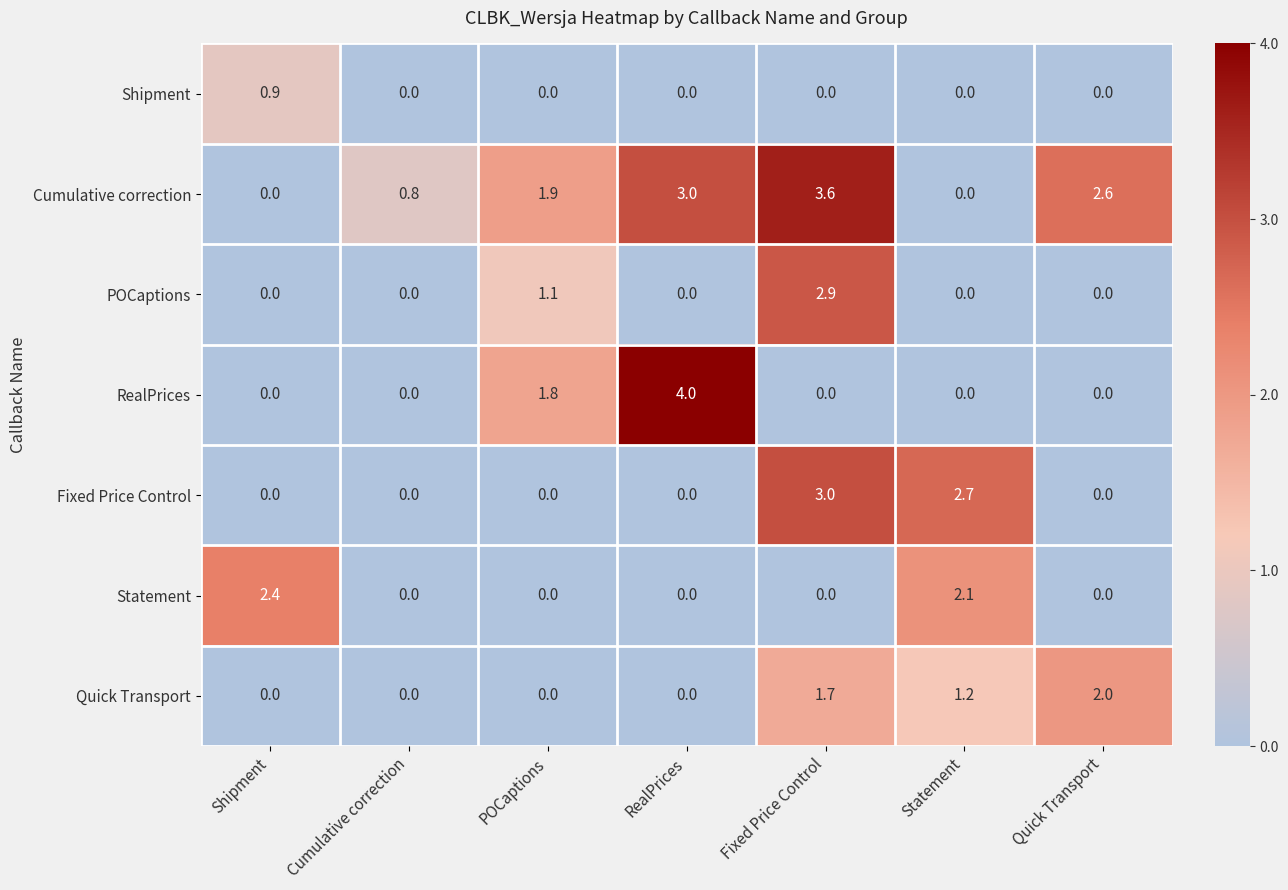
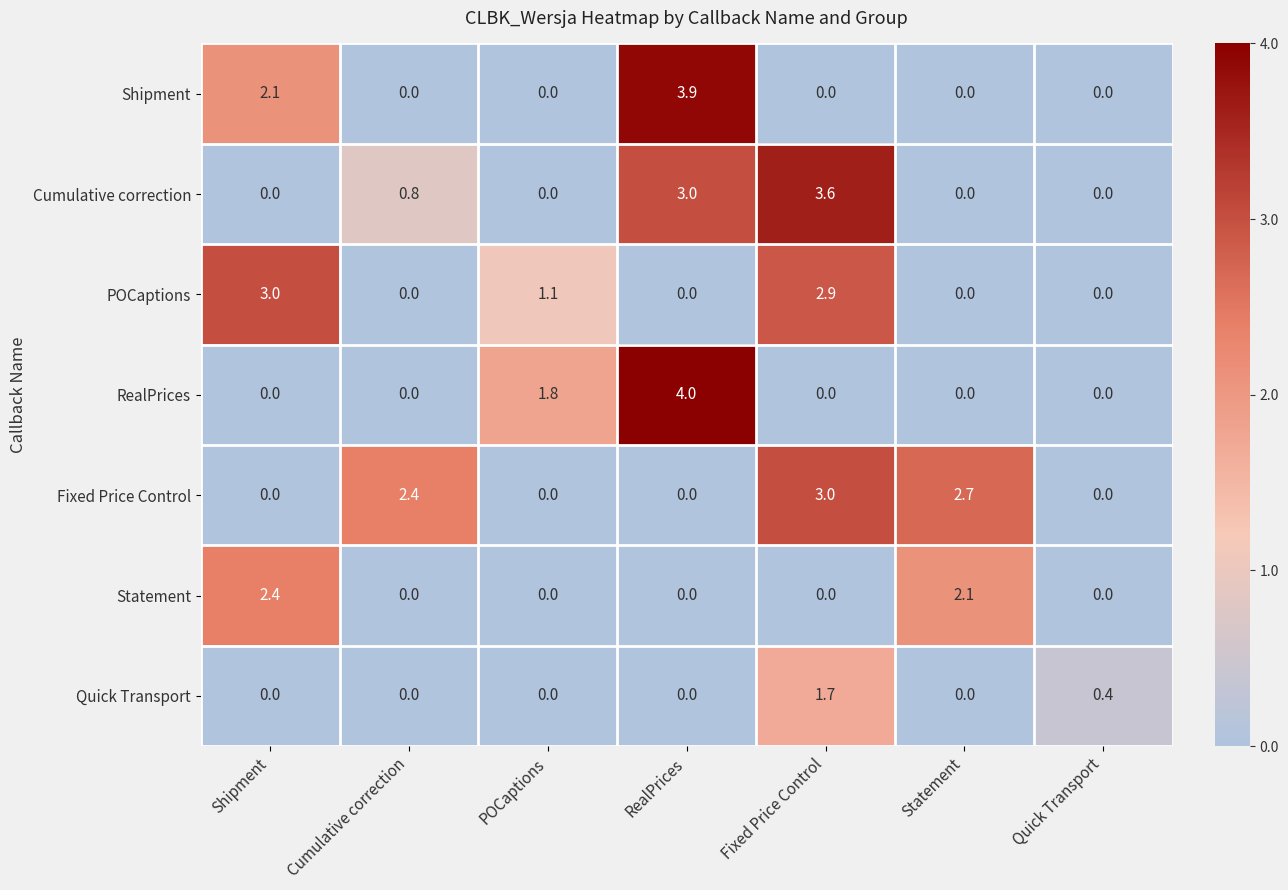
Shipment, Shipment: 0.9 -> 2.1
Shipment, RealPrices: 0.0 -> 3.9
Cumulative correction, POCaptions: 1.9 -> 0.0
Cumulative correction, Quick Transport: 2.6 -> 0.0
POCaptions, Shipment: 0.0 -> 3.0
Fixed Price Control, Cumulative correction: 0.0 -> 2.4
Quick Transport, Statement: 1.2 -> 0.0
Quick Transport, Quick Transport: 2.0 -> 0.4
